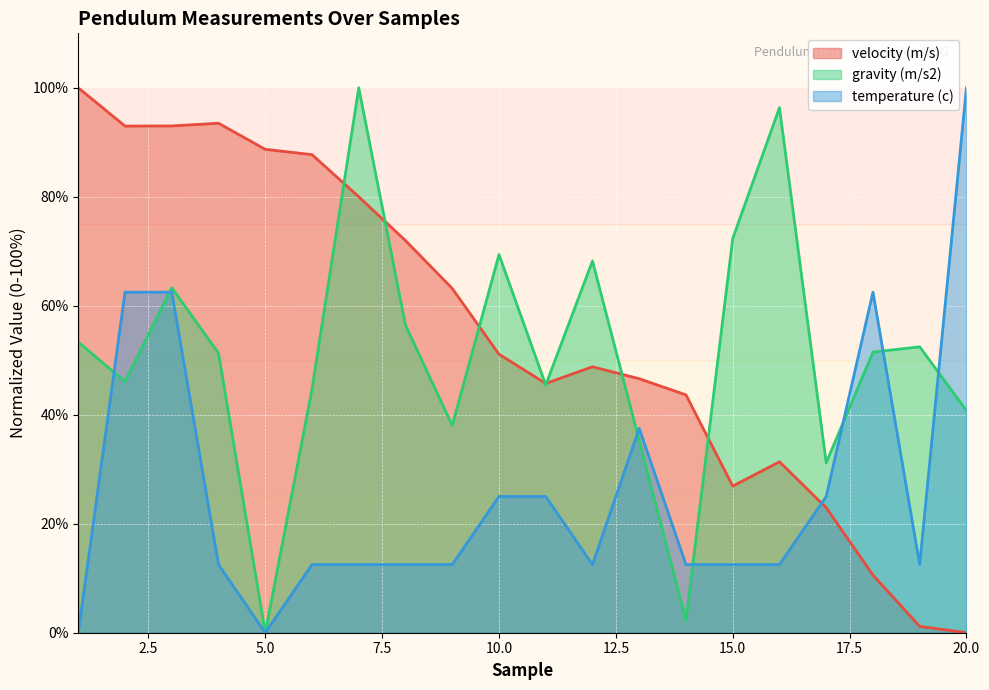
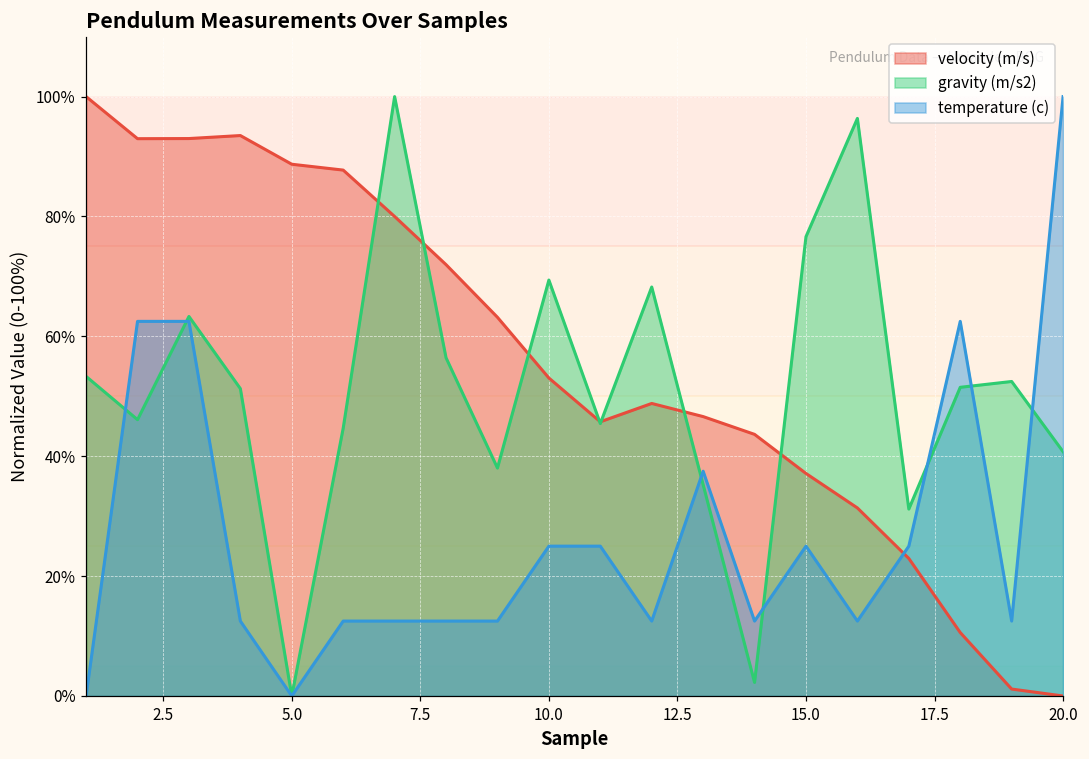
velocity (m/s), 10.0: 51% -> 53%
velocity (m/s), 15.0: 27% -> 37%
gravity (m/s2), 15.0: 72% -> 77%
temperature (c), 15.0: 12% -> 25%
